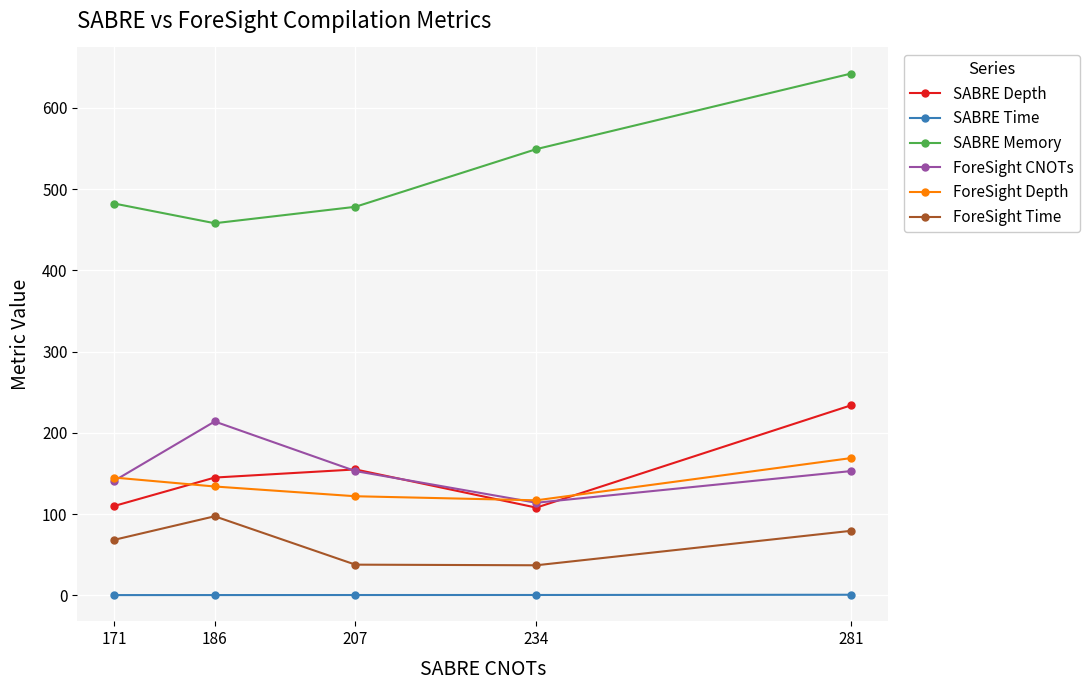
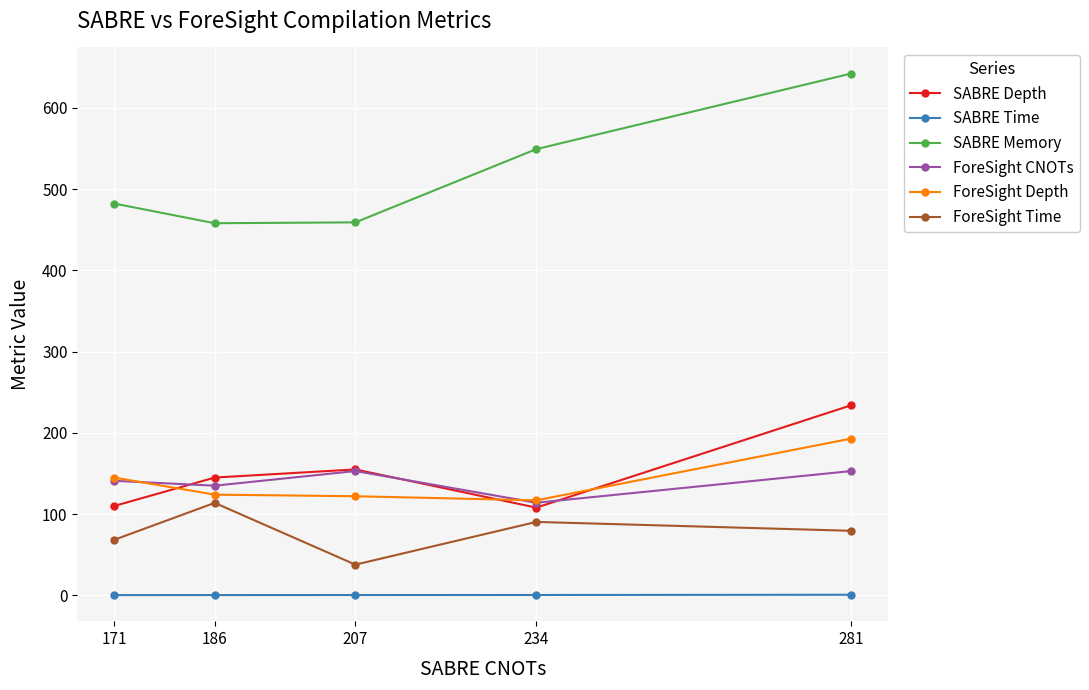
ForeSight CNOTs, 186: 210 -> 140
ForeSight Depth, 186: 130 -> 120
ForeSight Time, 186: 100 -> 110
SABRE Memory, 207: 480 -> 460
ForeSight Time, 234: 40 -> 90
ForeSight Depth, 281: 170 -> 190
